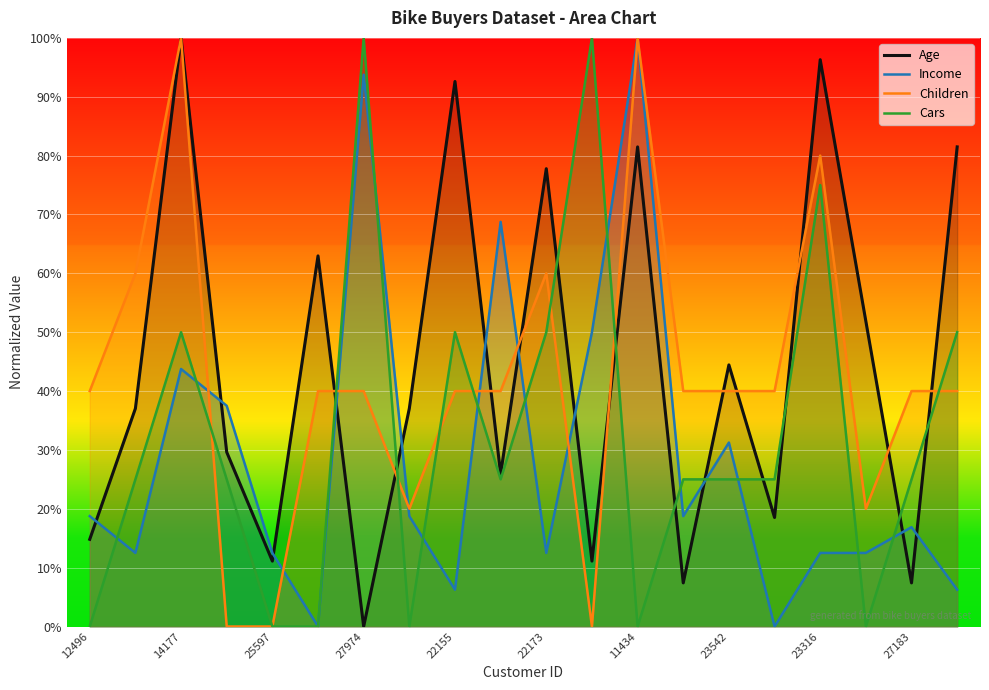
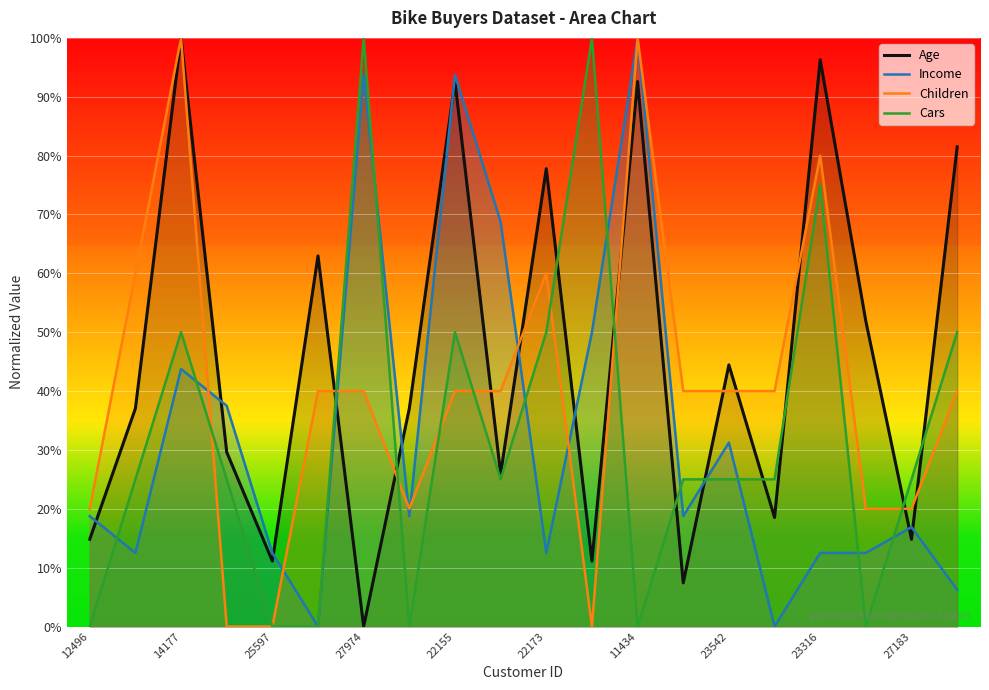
Children, 12496: 40% -> 20%
Income, 22155: 6% -> 94%
Age, 11434: 81% -> 93%
Age, 27183: 7% -> 15%
Children, 27183: 40% -> 20%
